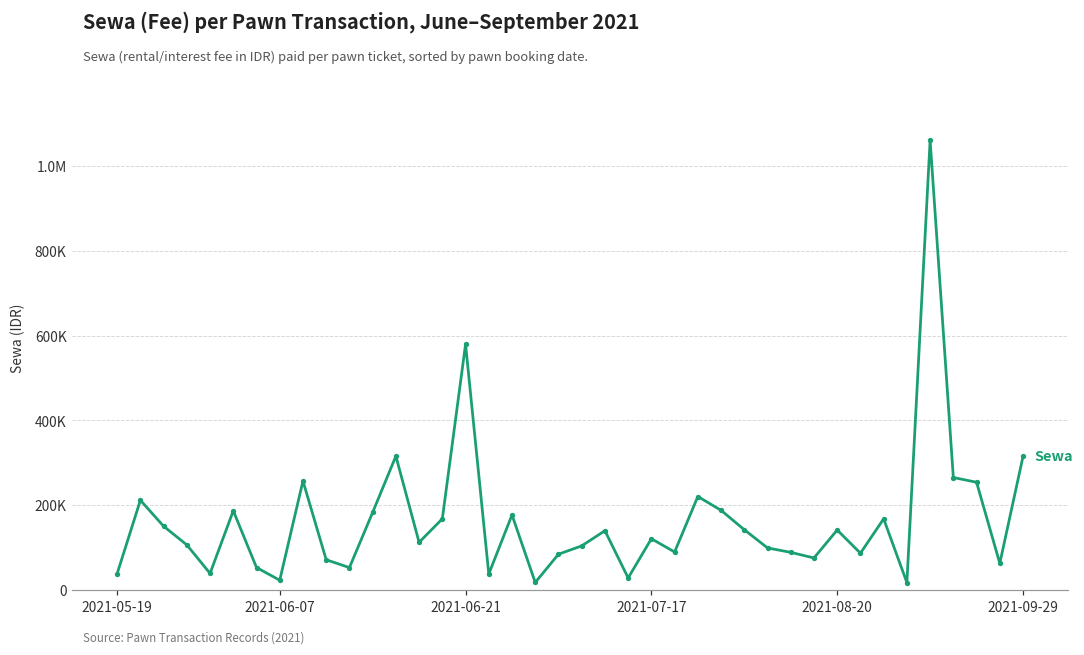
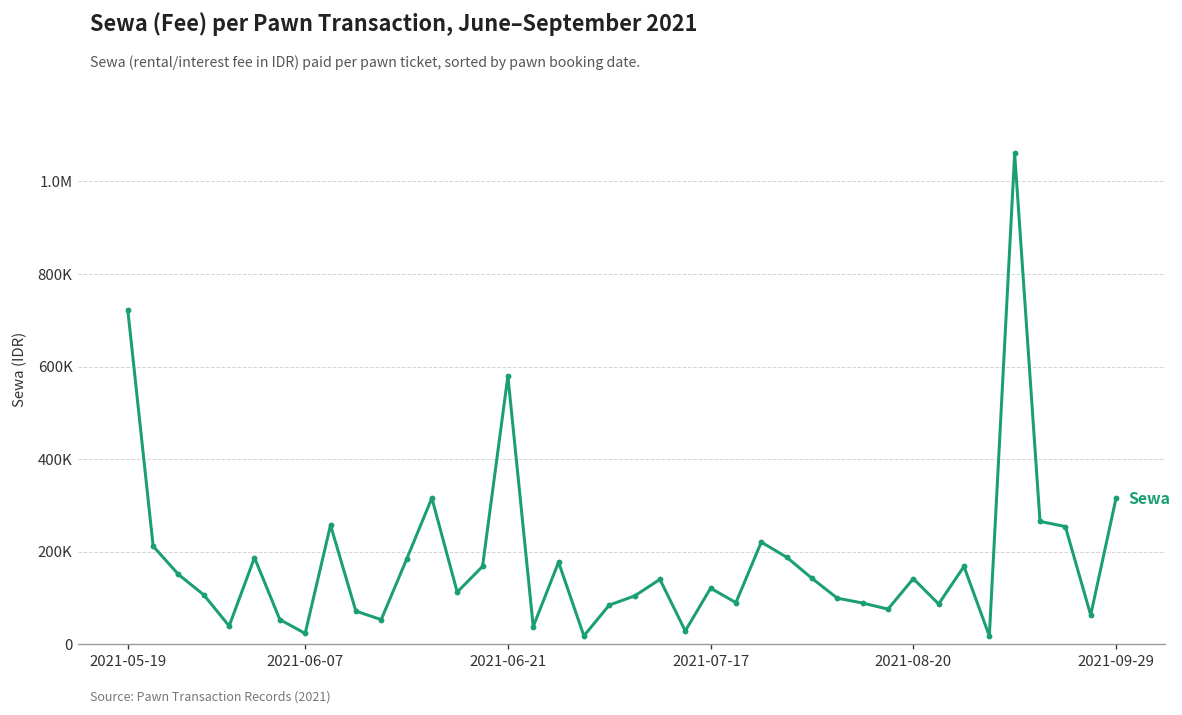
2021-05-19: 40000 -> 720000
